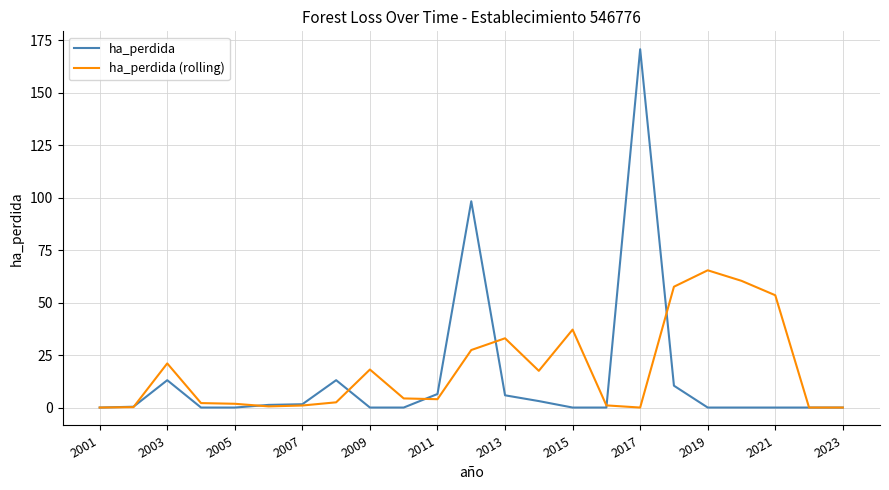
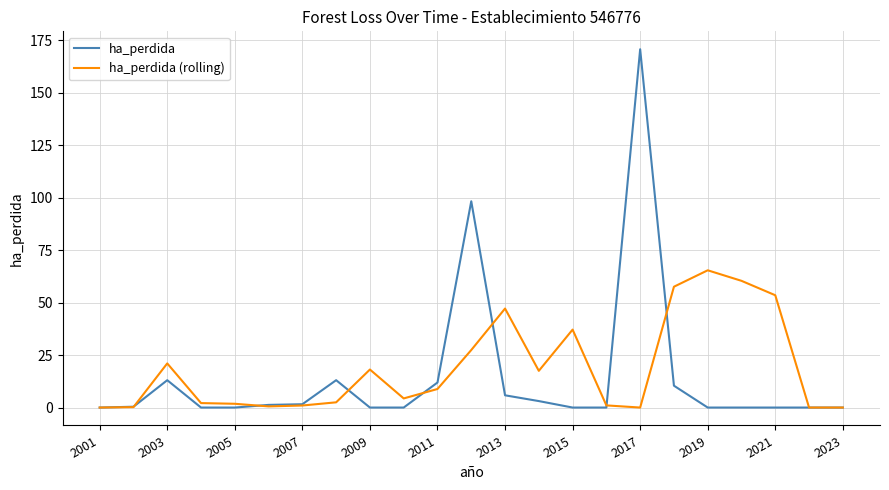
ha_perdida, 2011: 6 -> 12
ha_perdida (rolling), 2011: 4 -> 9
ha_perdida (rolling), 2013: 33 -> 47
